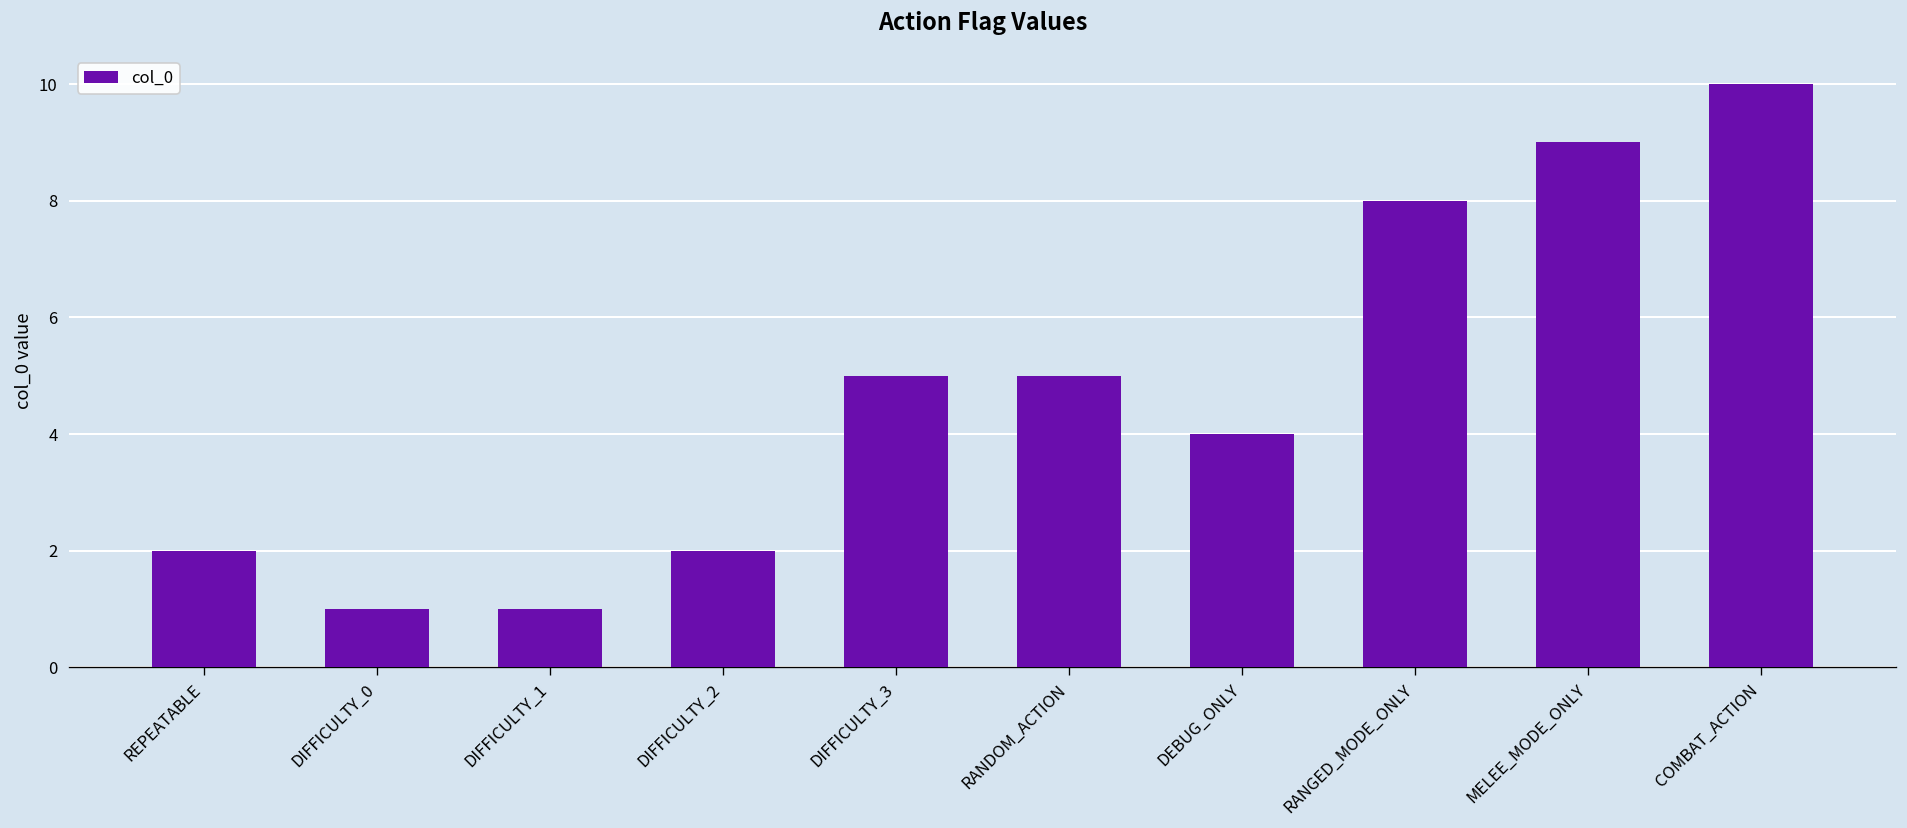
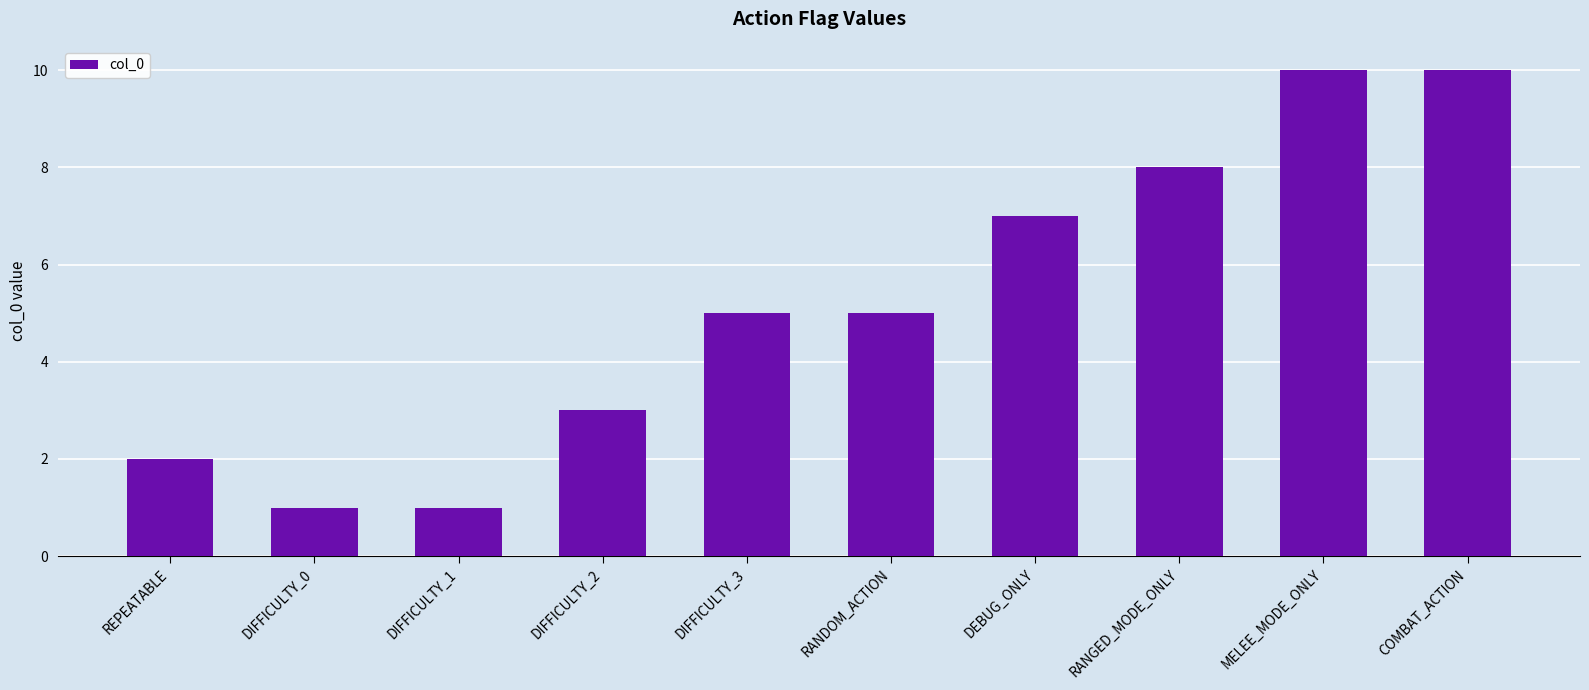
DIFFICULTY_2: 2 -> 3
DEBUG_ONLY: 4 -> 7
MELEE_MODE_ONLY: 9 -> 10
